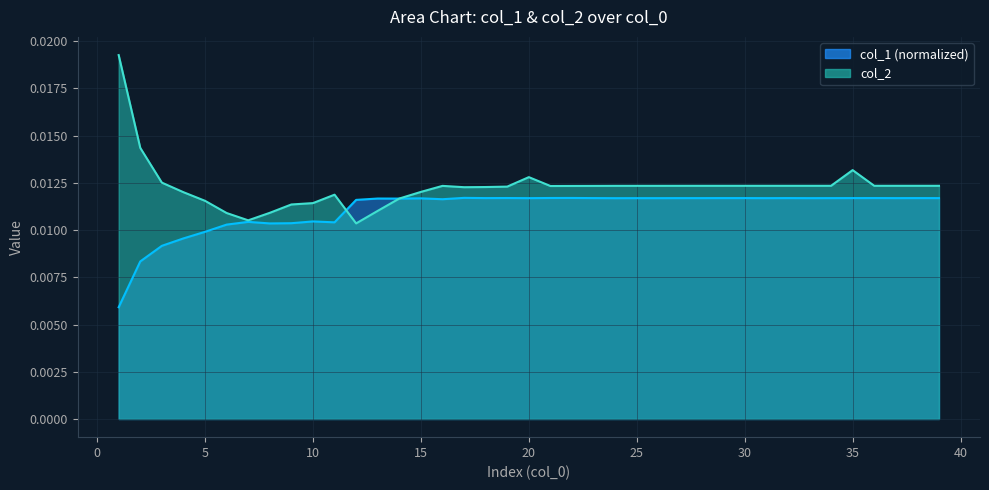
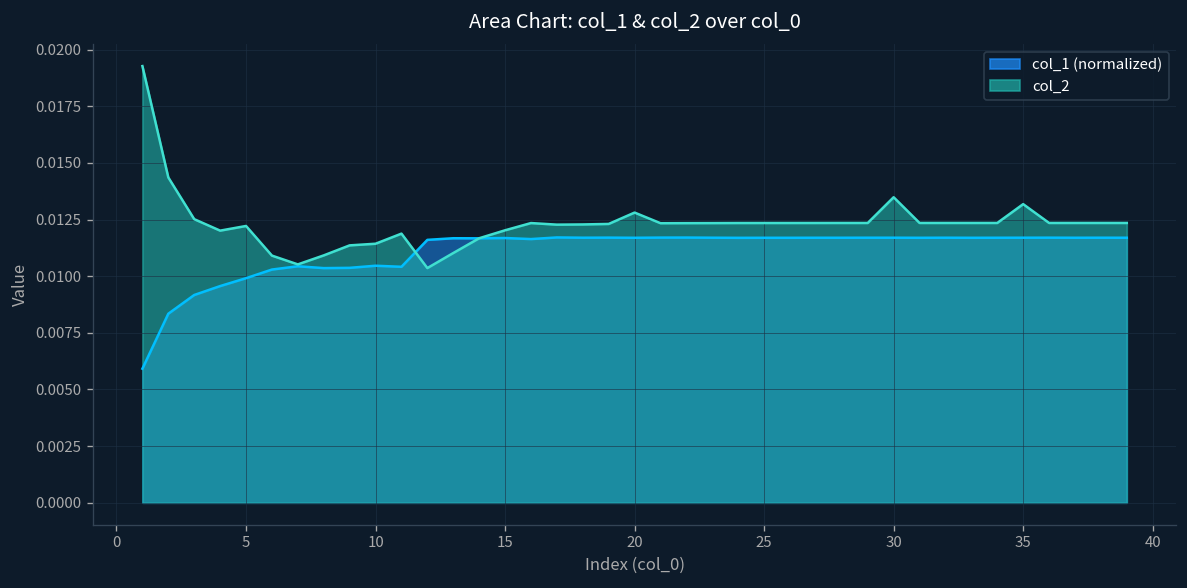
col_2, 5: 0.0116 -> 0.0122
col_2, 30: 0.0123 -> 0.0135
